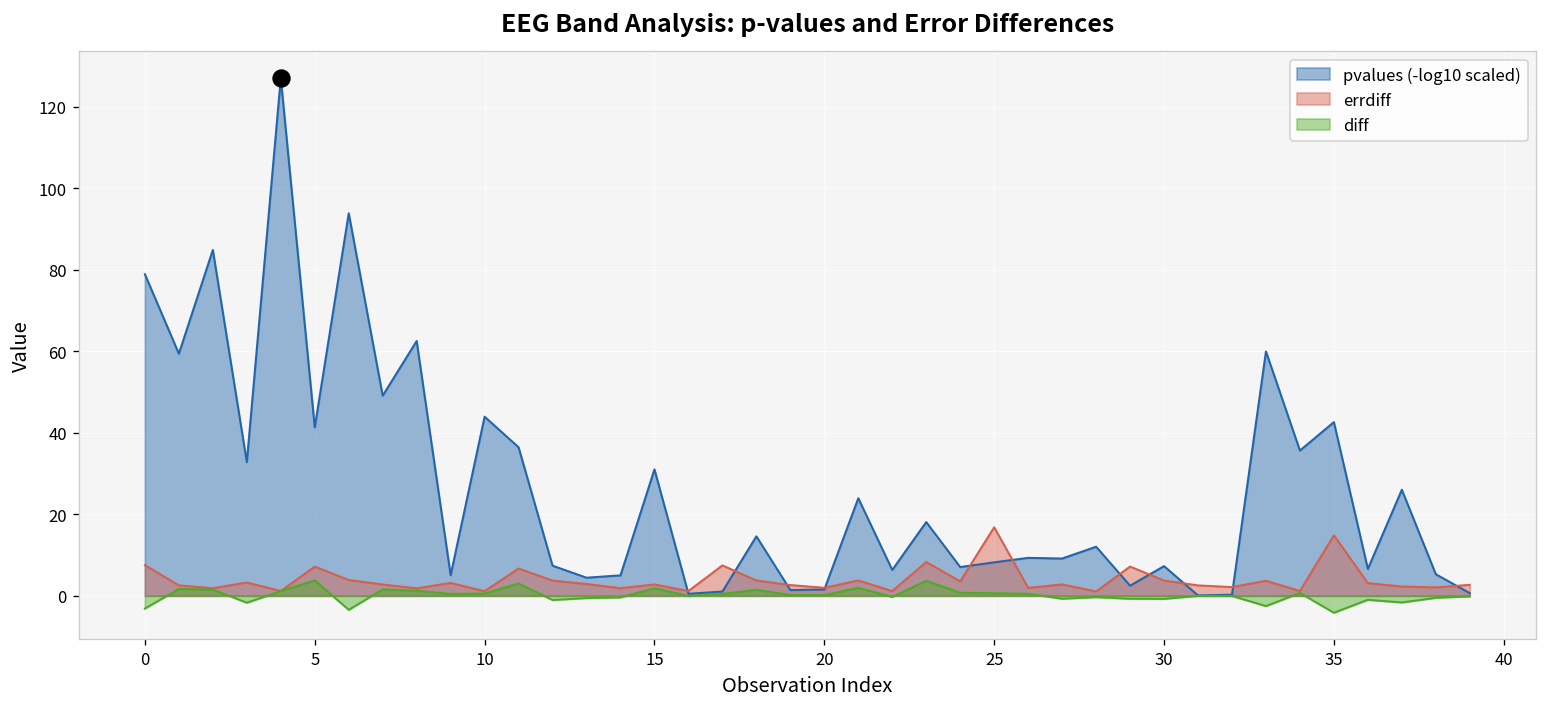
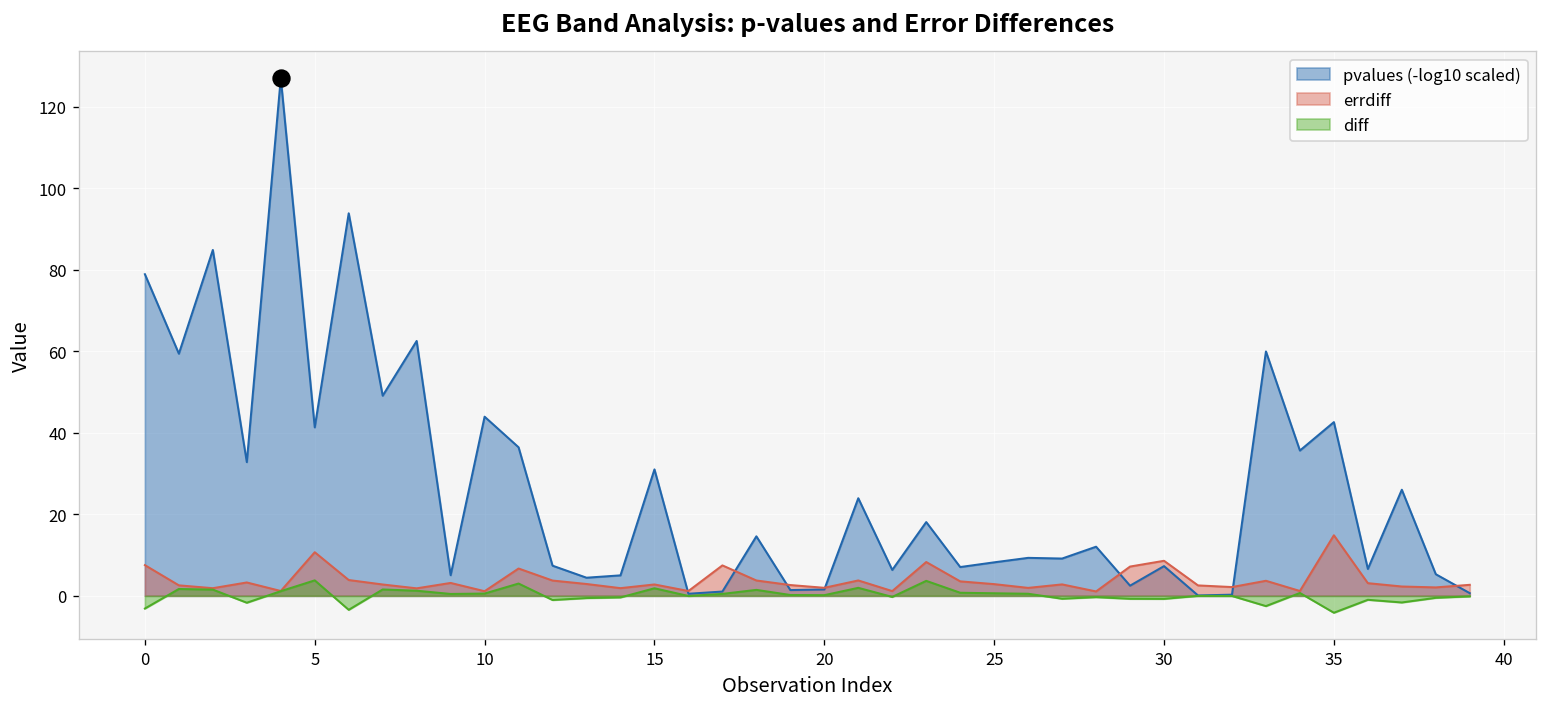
errdiff, 5: 7 -> 11
errdiff, 25: 17 -> 3
errdiff, 30: 4 -> 9
